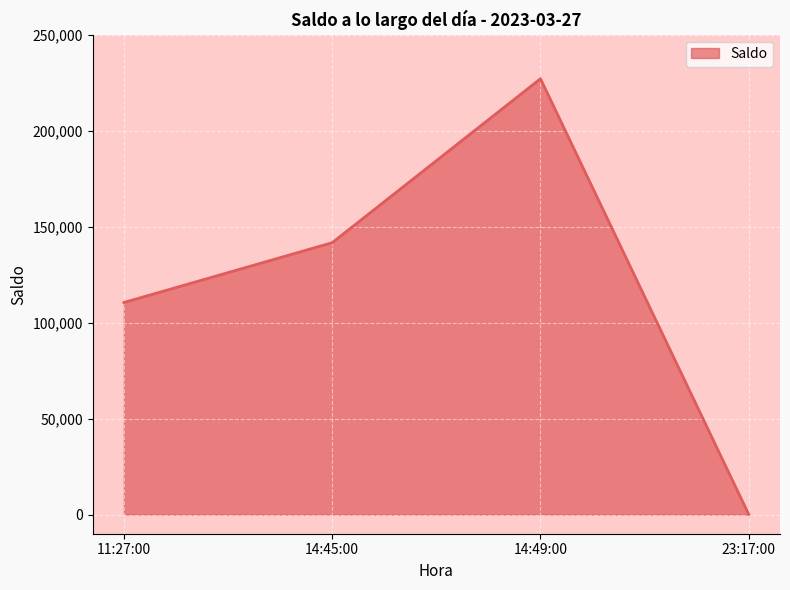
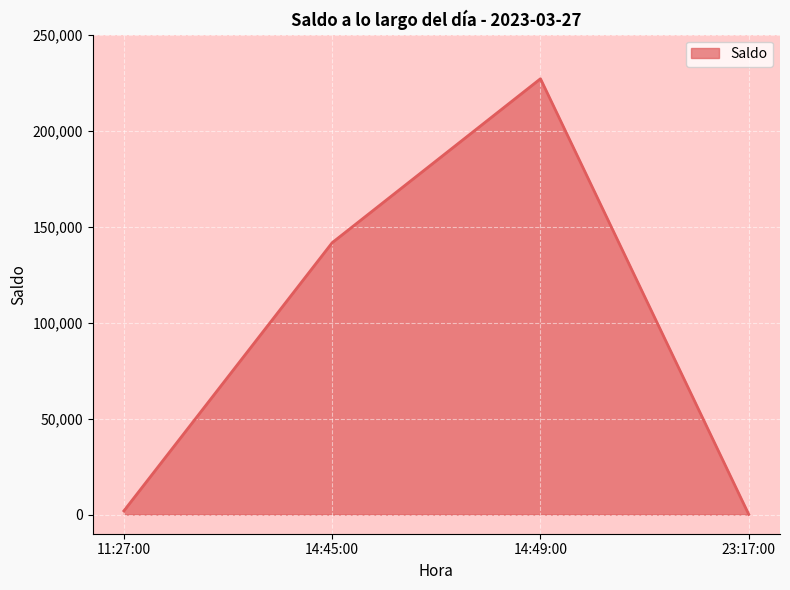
11:27:00: 110,000 -> 2,000
